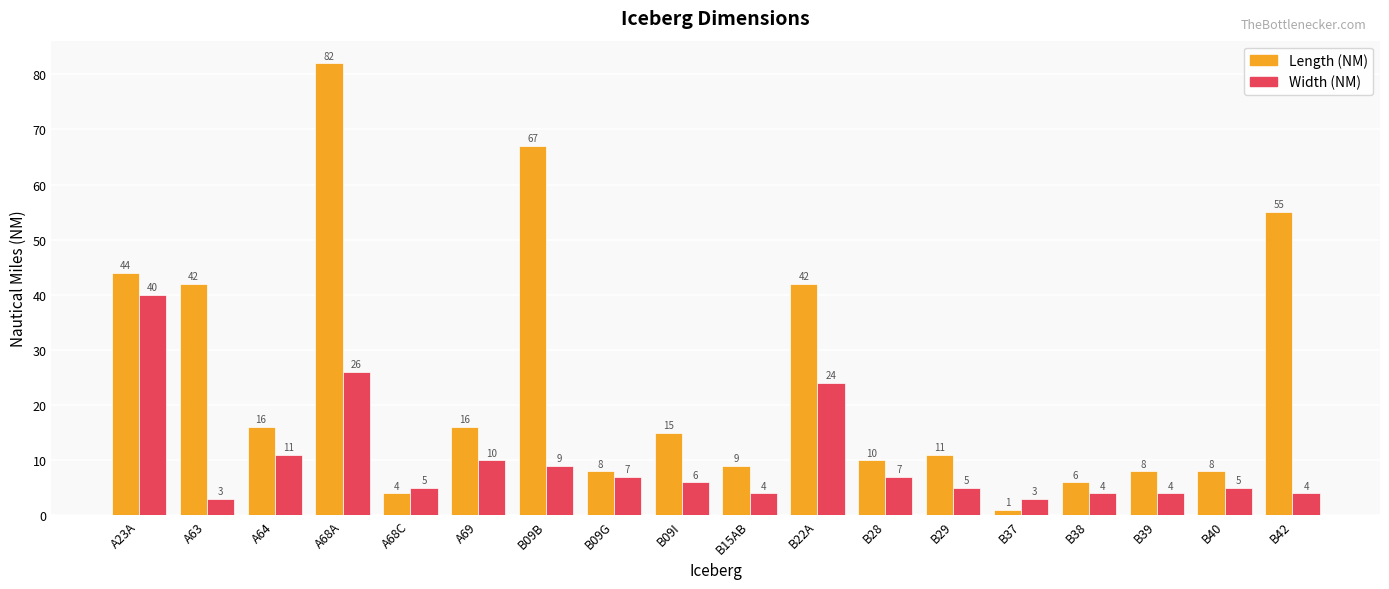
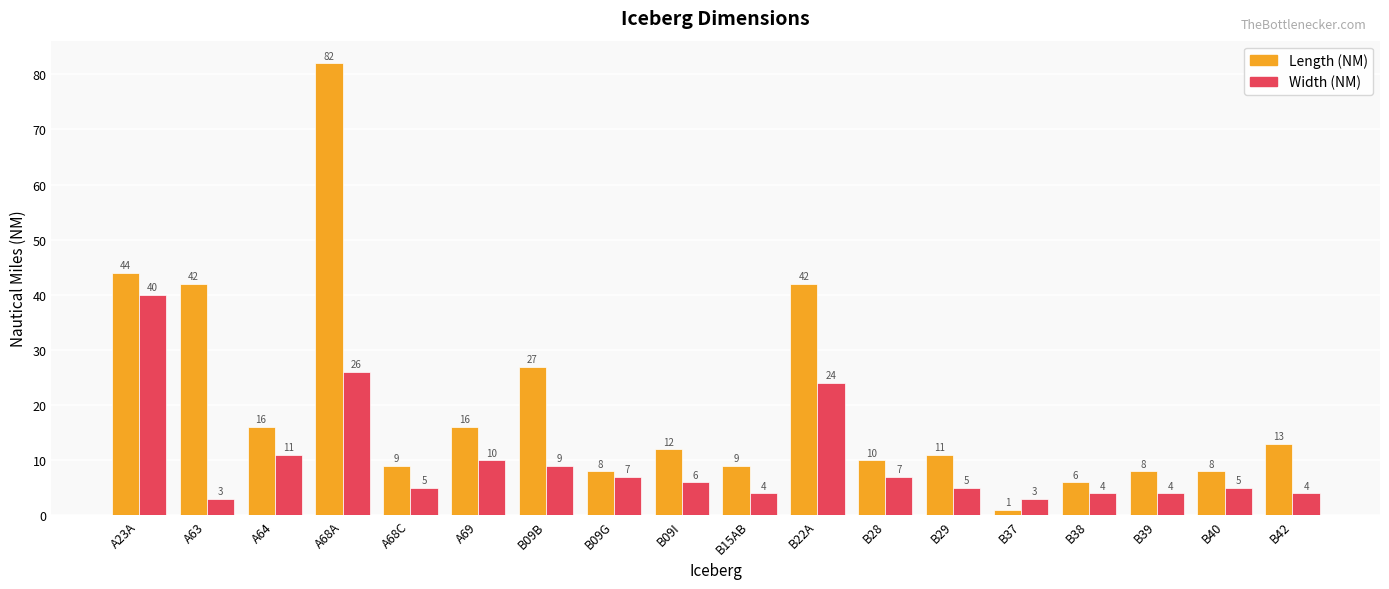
Length (NM), A68C: 4 -> 9
Length (NM), B09B: 67 -> 27
Length (NM), B09I: 15 -> 12
Length (NM), B42: 55 -> 13
